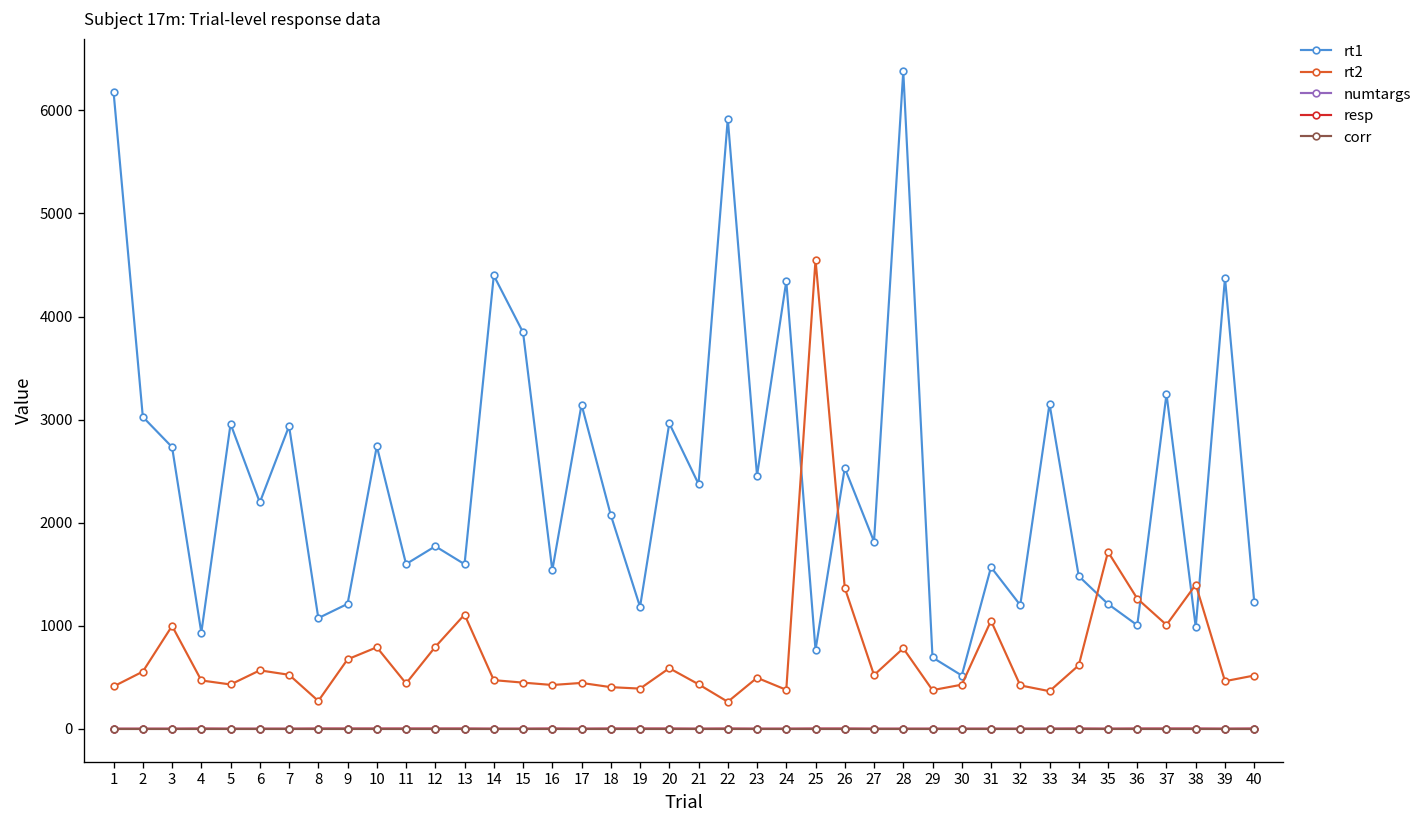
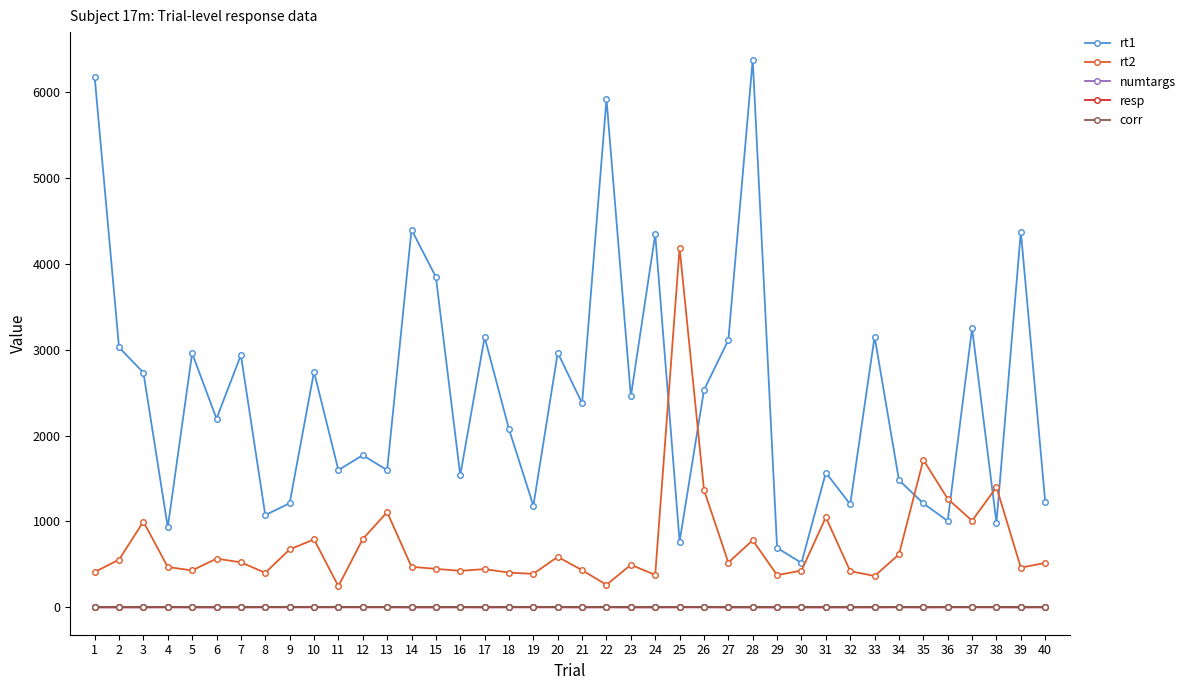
rt2, 8: 300 -> 400
rt2, 11: 400 -> 200
rt2, 25: 4600 -> 4200
rt1, 27: 1800 -> 3100
